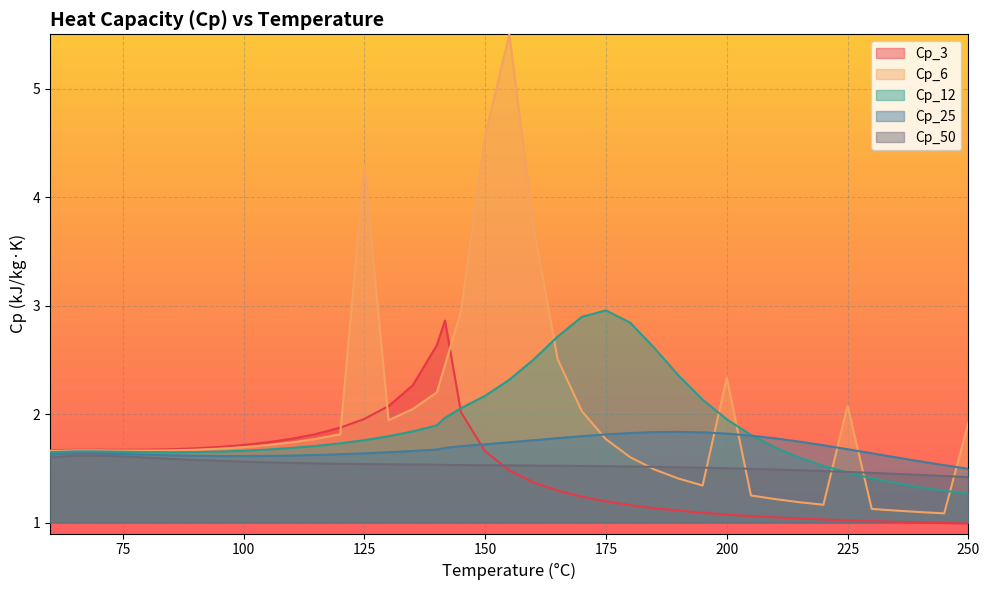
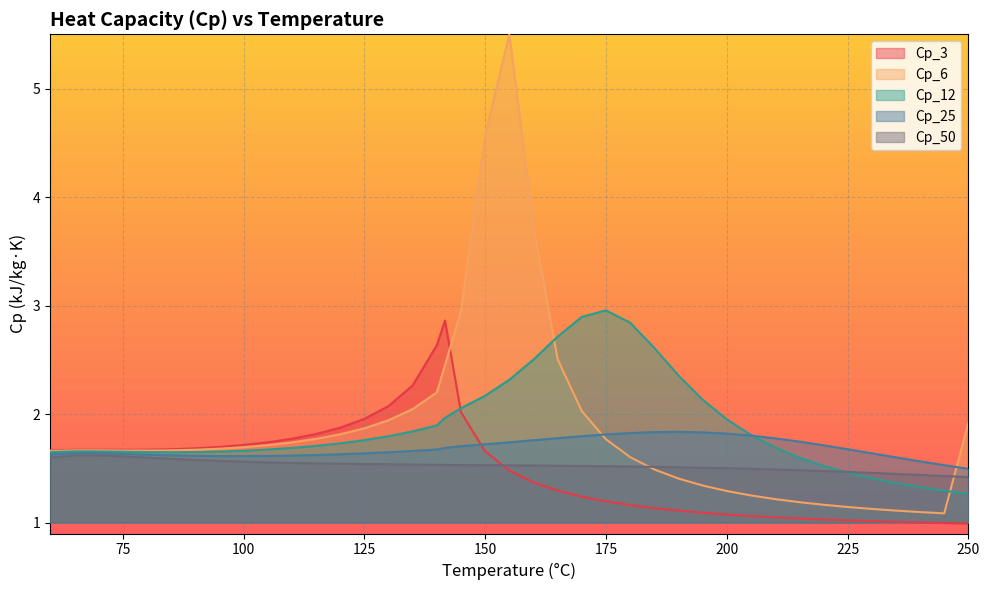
Cp_6, 125: 4.29 -> 1.87
Cp_6, 200: 2.34 -> 1.29
Cp_6, 225: 2.08 -> 1.14
